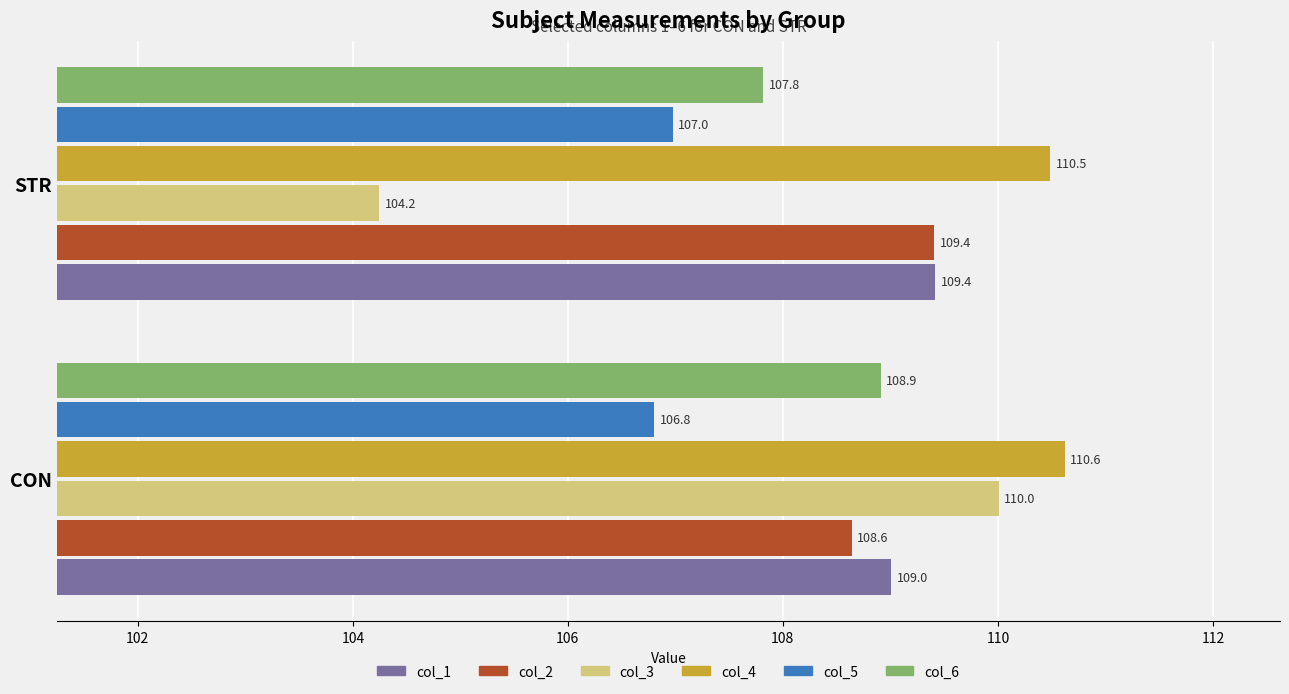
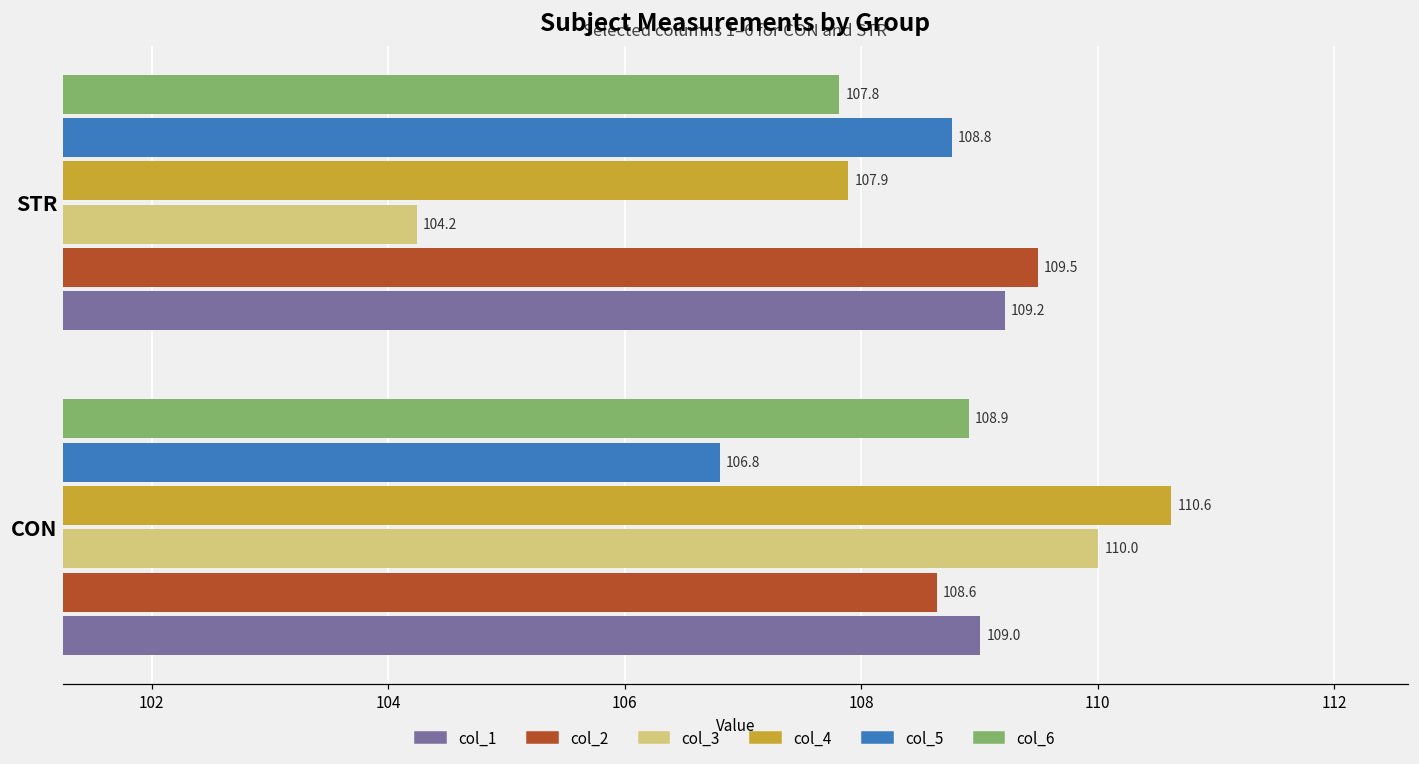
col_5, STR: 107.0 -> 108.8
col_4, STR: 110.5 -> 107.9
col_2, STR: 109.4 -> 109.5
col_1, STR: 109.4 -> 109.2
